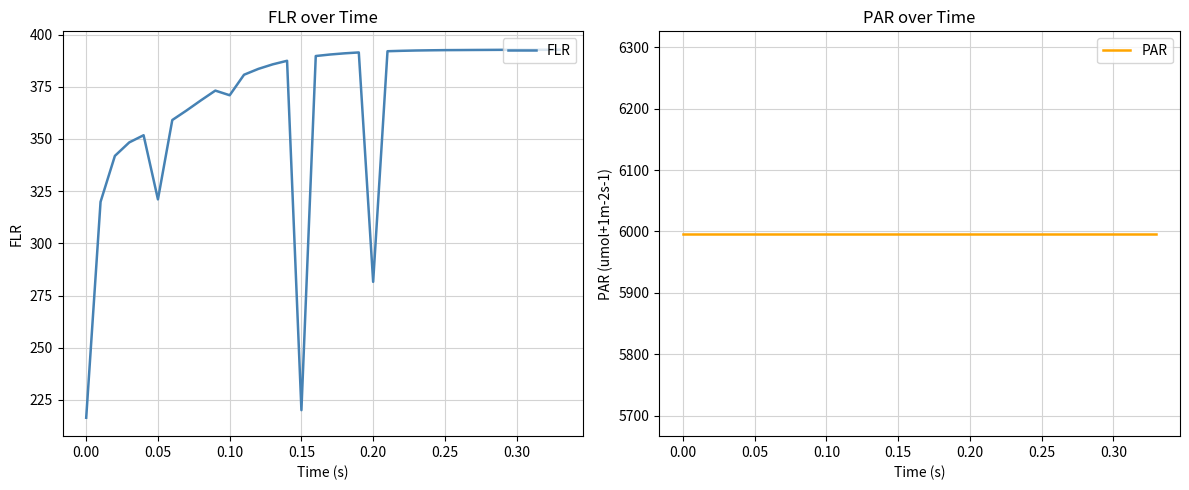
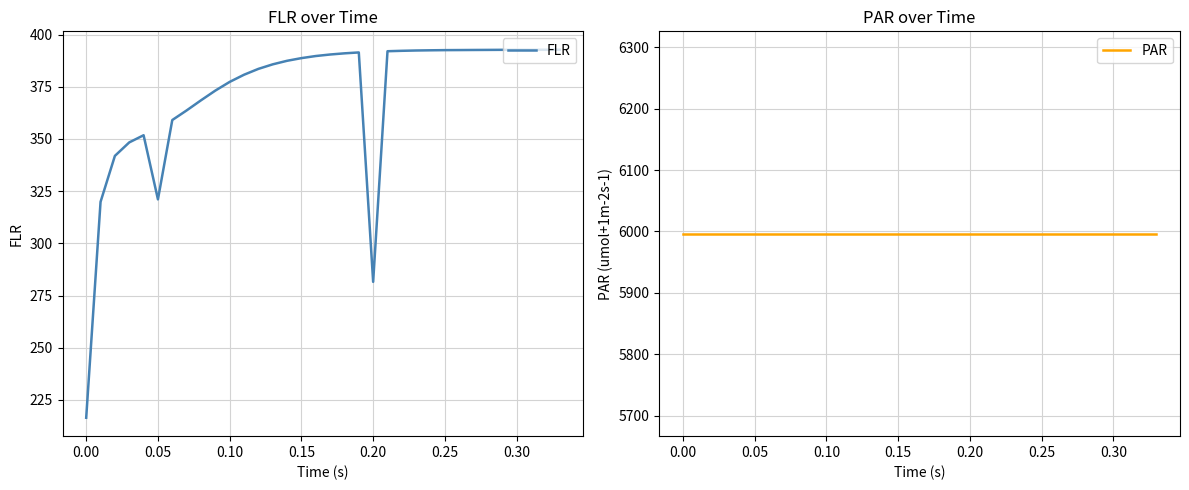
FLR over Time, 0.10: 371 -> 377
FLR over Time, 0.15: 220 -> 389
